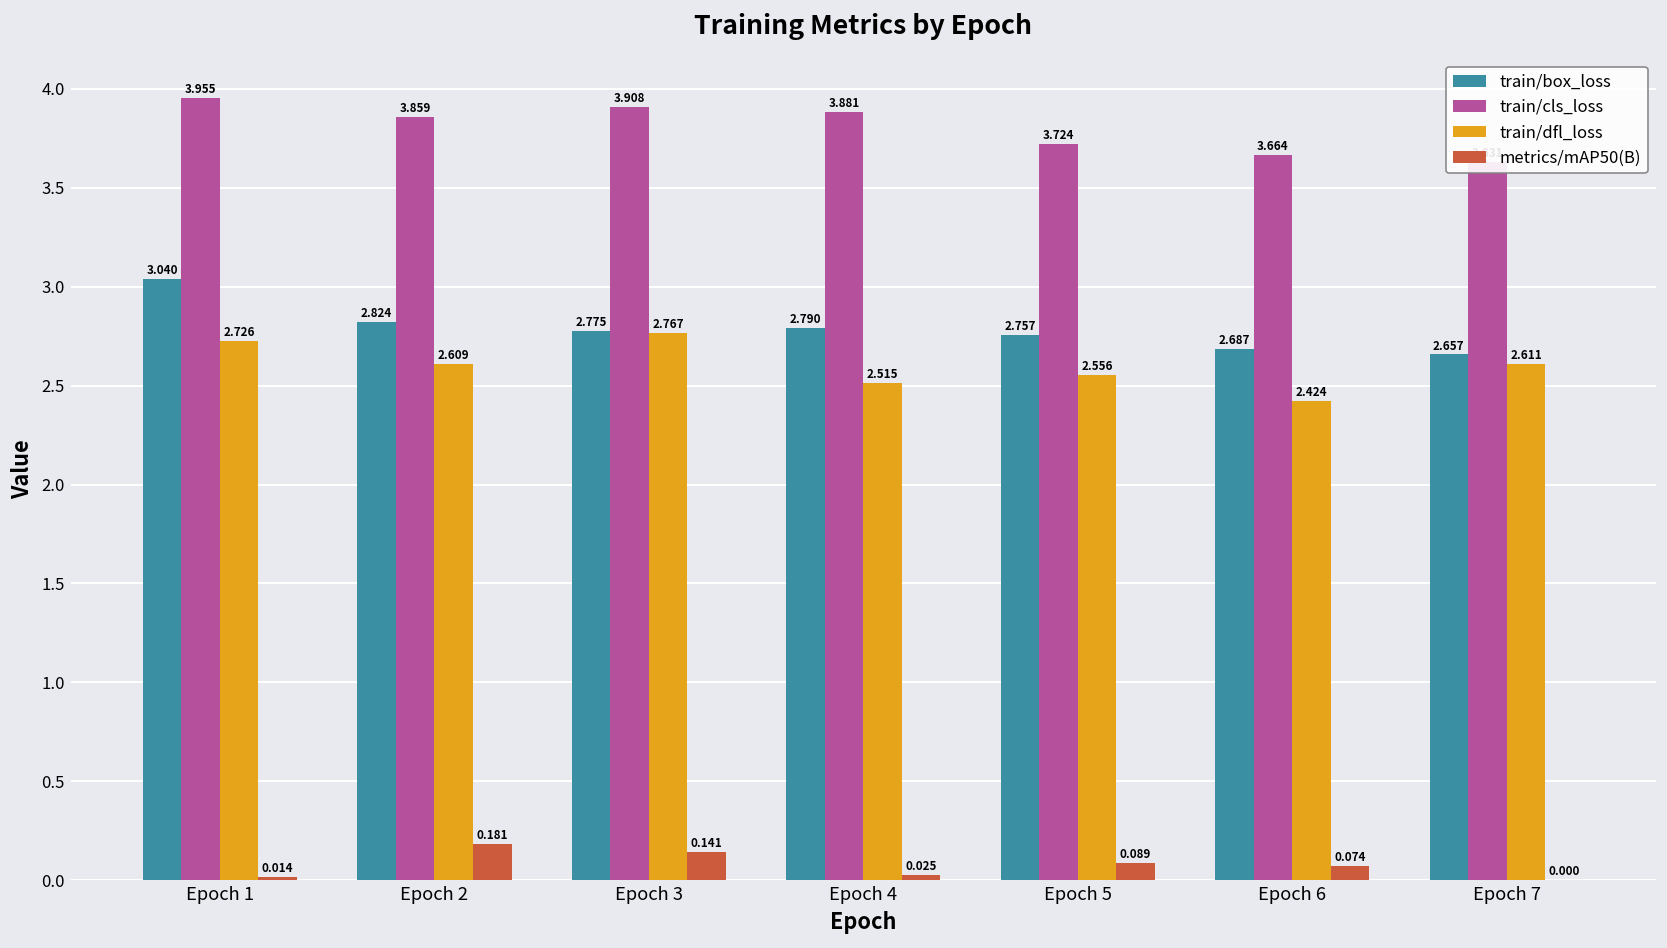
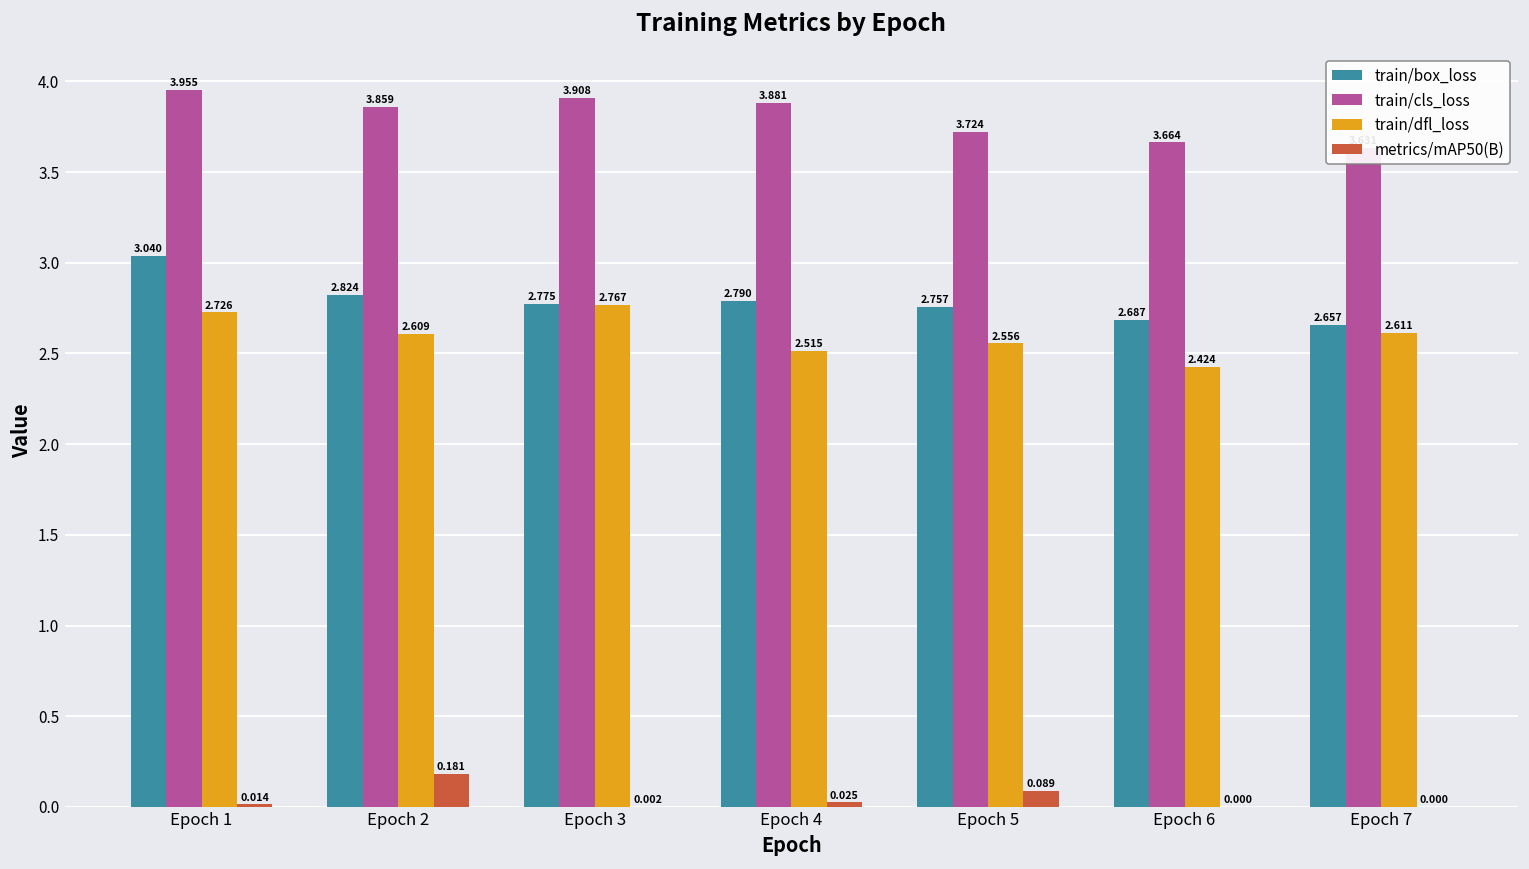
metrics/mAP50(B), Epoch 3: 0.141 -> 0.002
metrics/mAP50(B), Epoch 6: 0.074 -> 0.000
